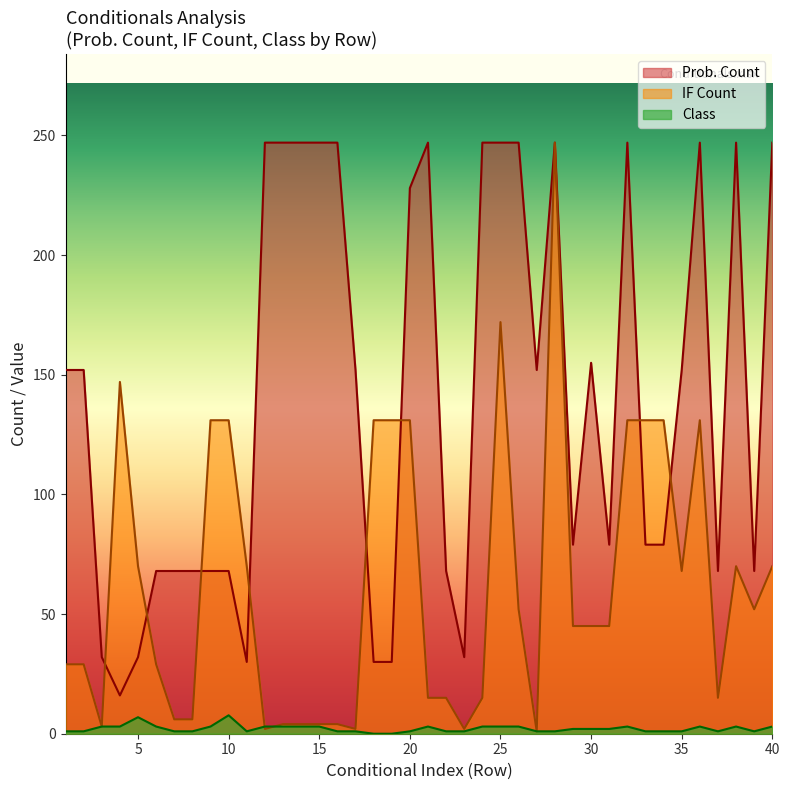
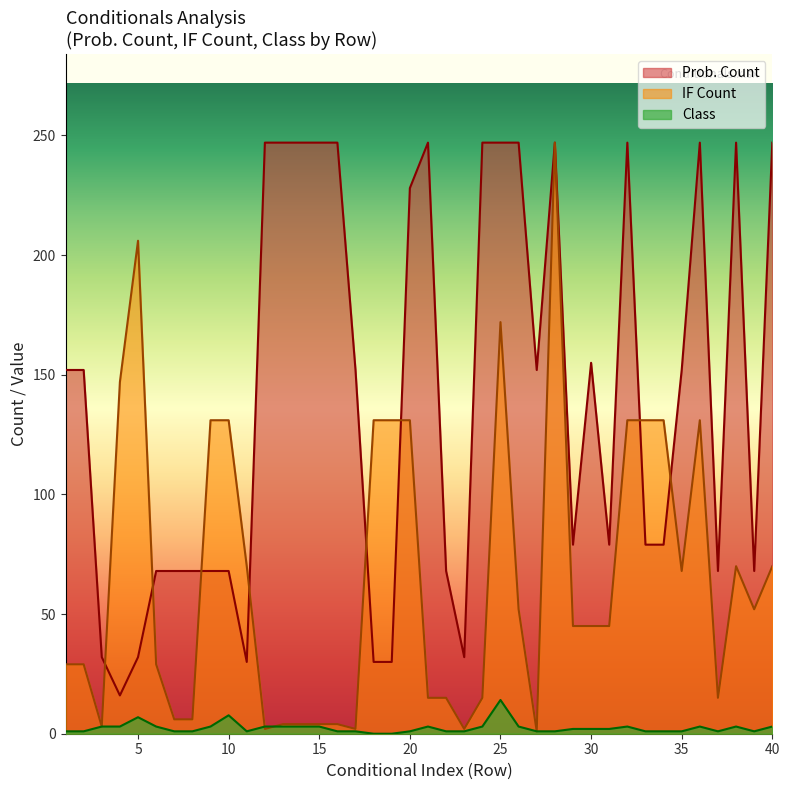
IF Count, 5: 70 -> 206
Class, 25: 3 -> 14
